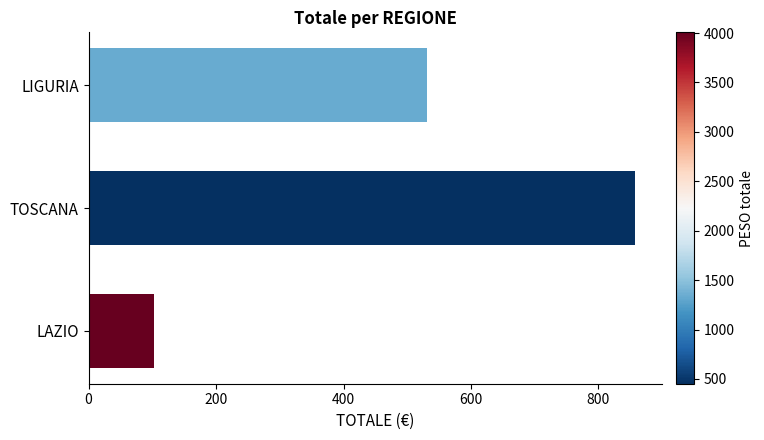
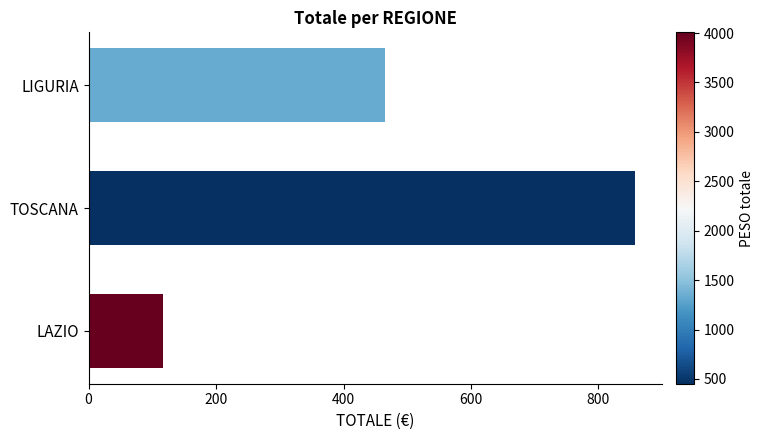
LIGURIA: 530 -> 460
LAZIO: 100 -> 120
